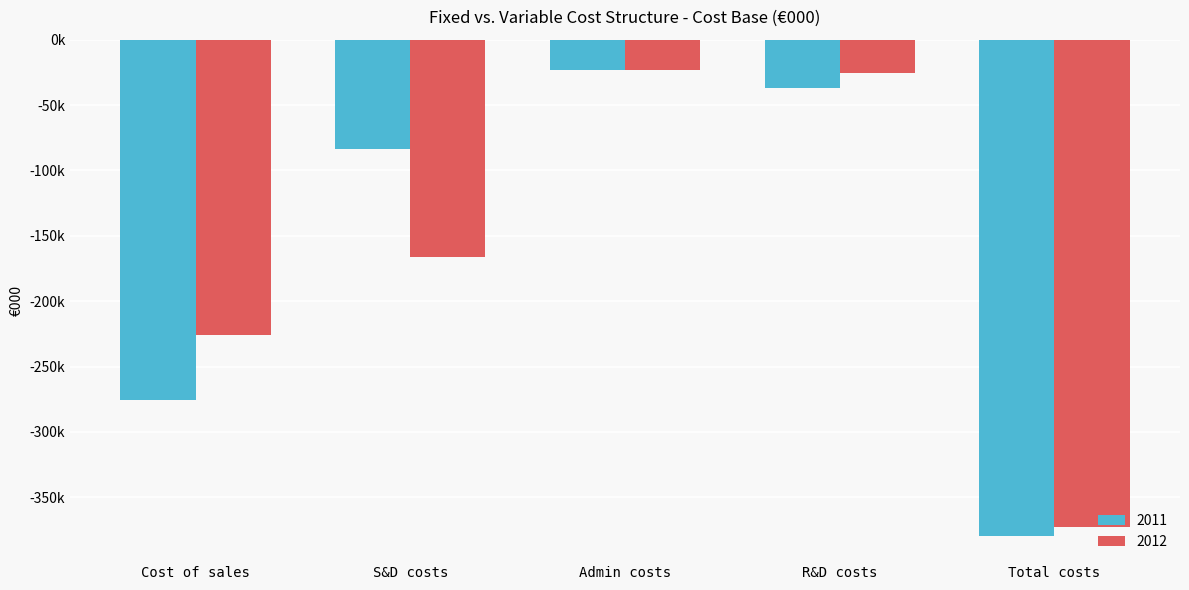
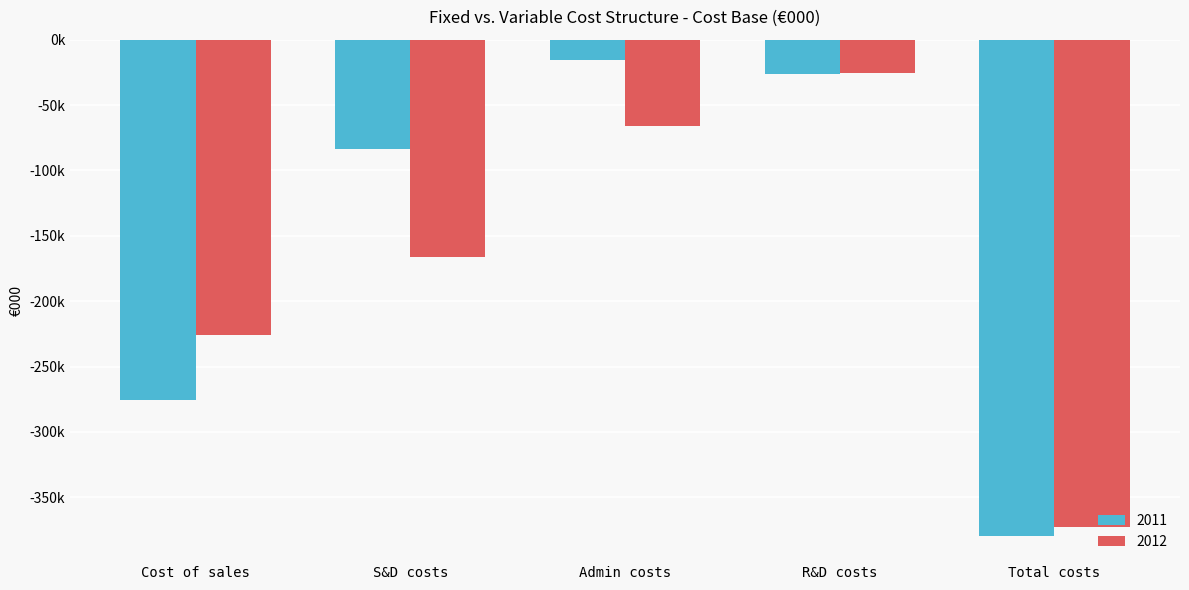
2011, Admin costs: -23000 -> -15000
2012, Admin costs: -23000 -> -66000
2011, R&D costs: -37000 -> -26000
